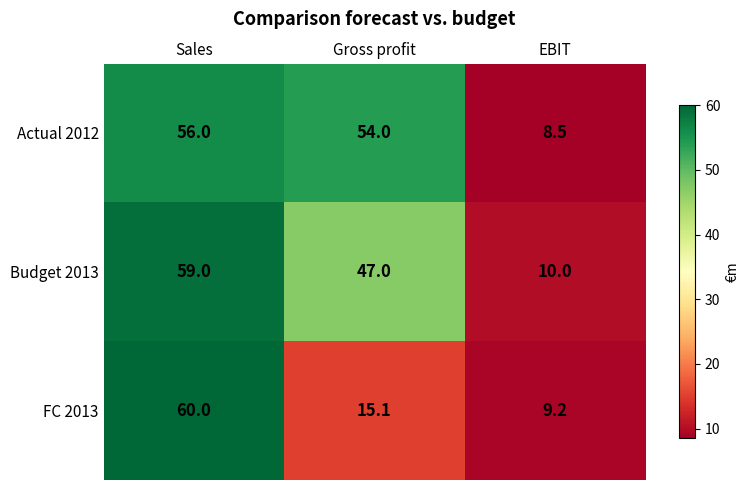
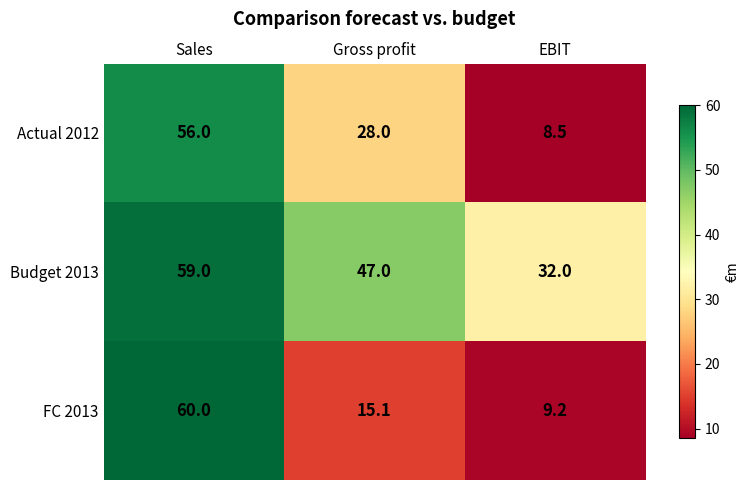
Actual 2012, Gross profit: 54.0 -> 28.0
Budget 2013, EBIT: 10.0 -> 32.0
